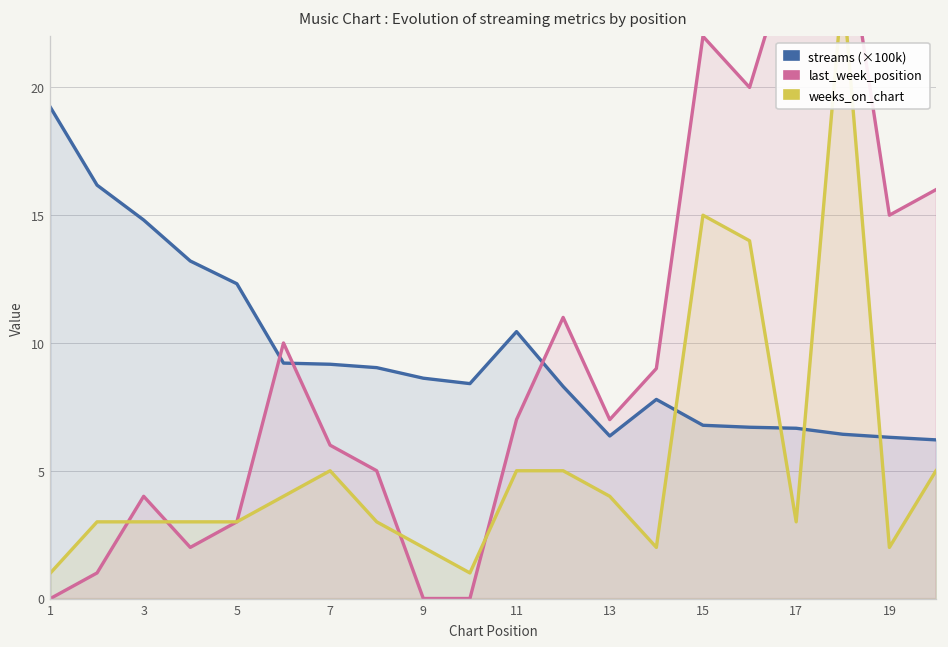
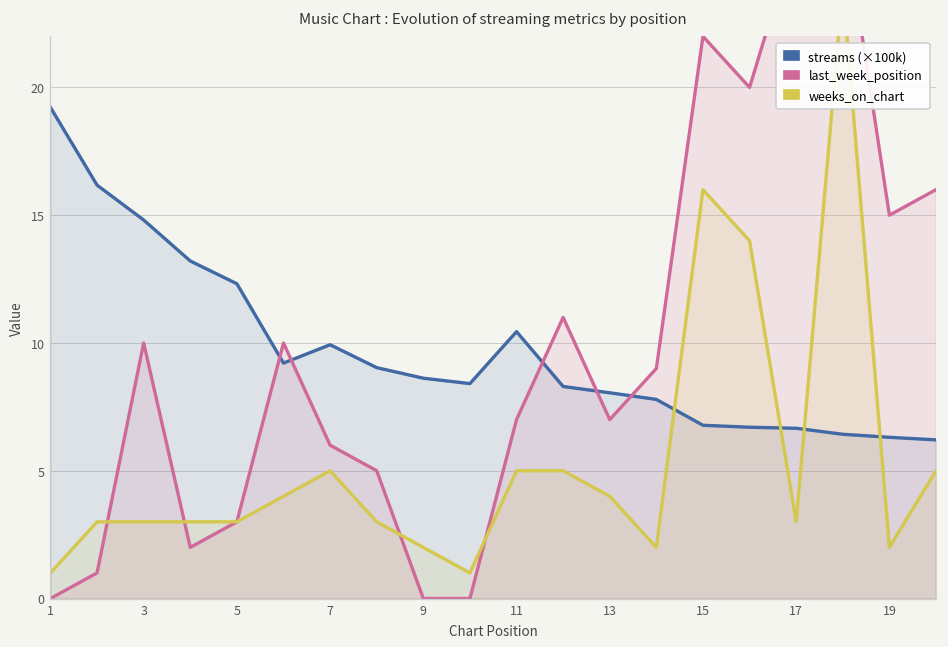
last_week_position, 3: 4 -> 10
streams (×100k), 7: 9.2 -> 9.9
streams (×100k), 13: 6.4 -> 8.1
weeks_on_chart, 15: 15 -> 16
